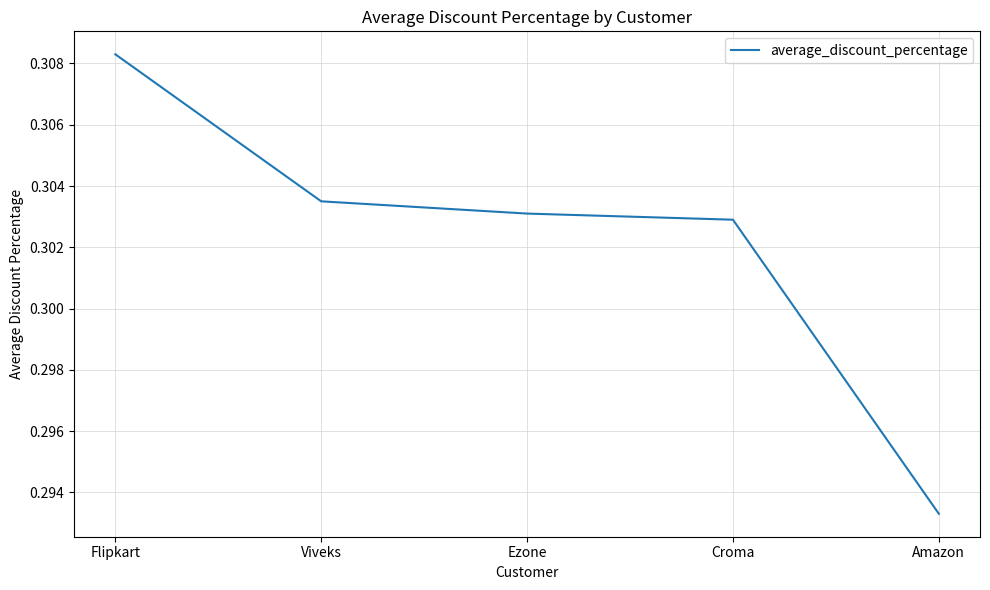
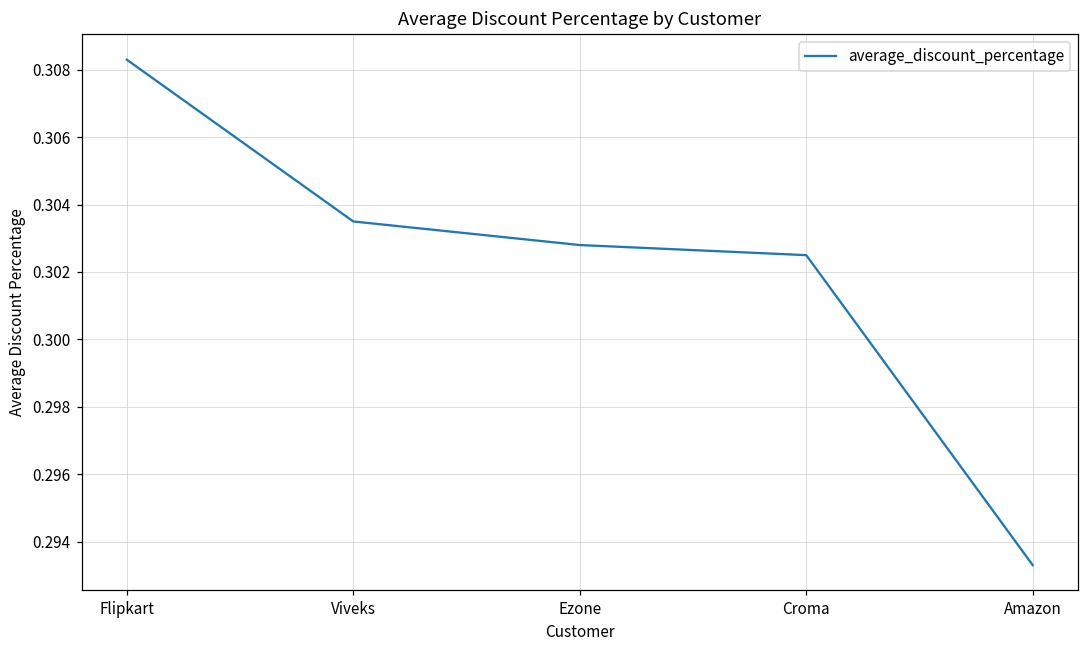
Ezone: 0.3031 -> 0.3028
Croma: 0.3029 -> 0.3025
